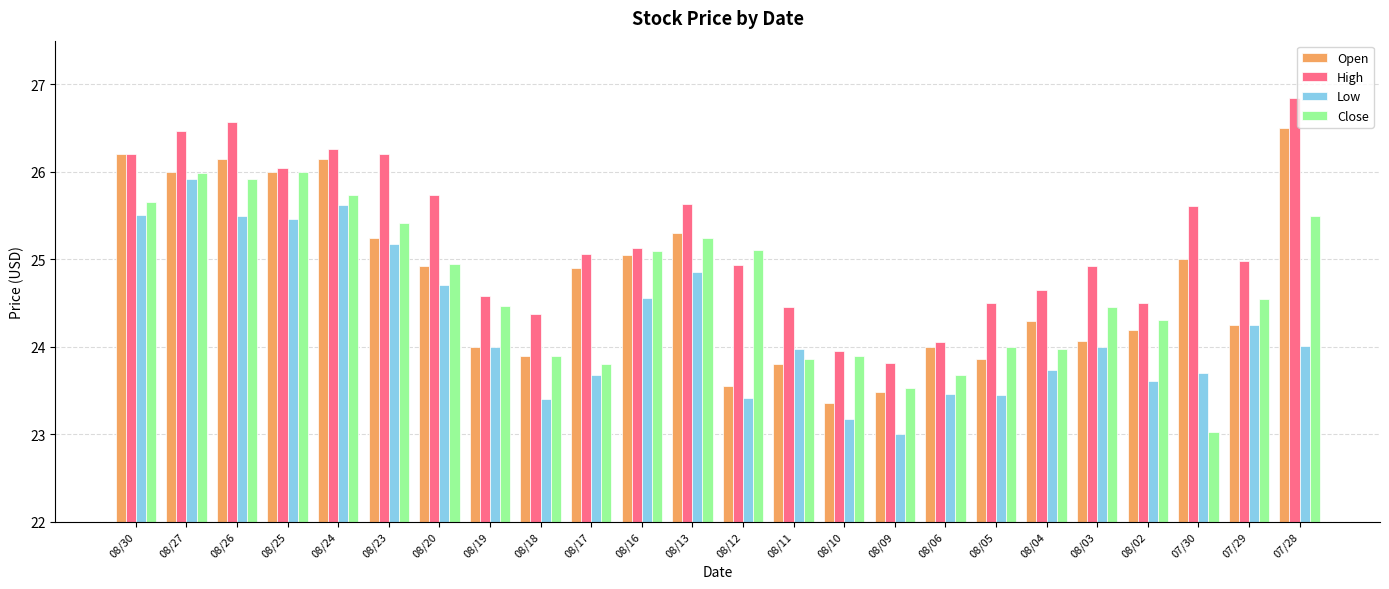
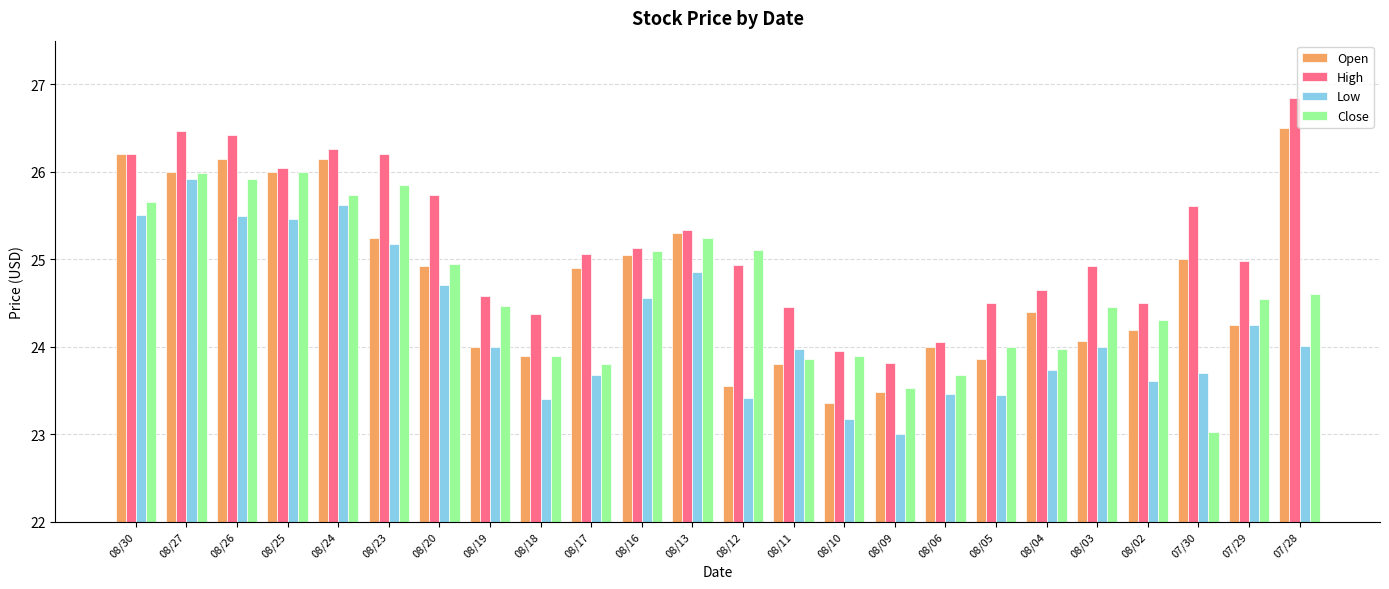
High, 08/26: 26.6 -> 26.4
Close, 08/23: 25.4 -> 25.9
High, 08/13: 25.6 -> 25.3
Open, 08/04: 24.3 -> 24.4
Close, 07/28: 25.5 -> 24.6
